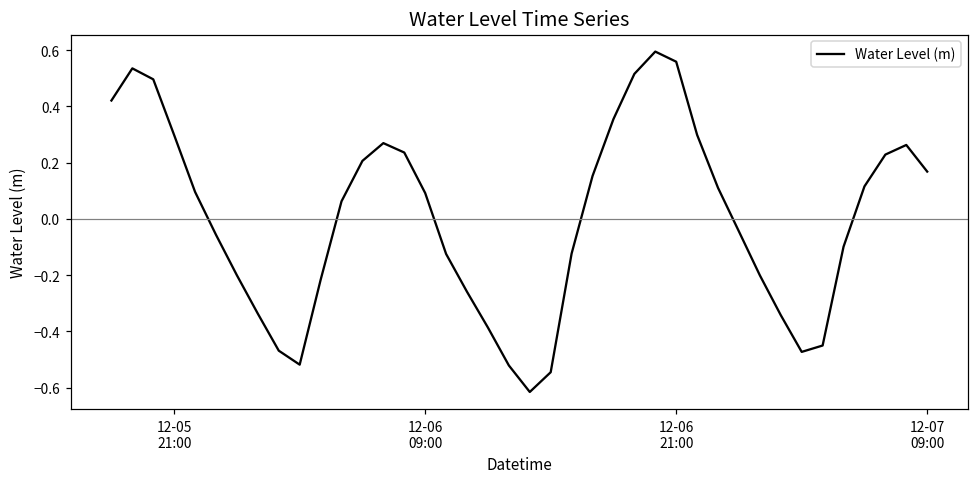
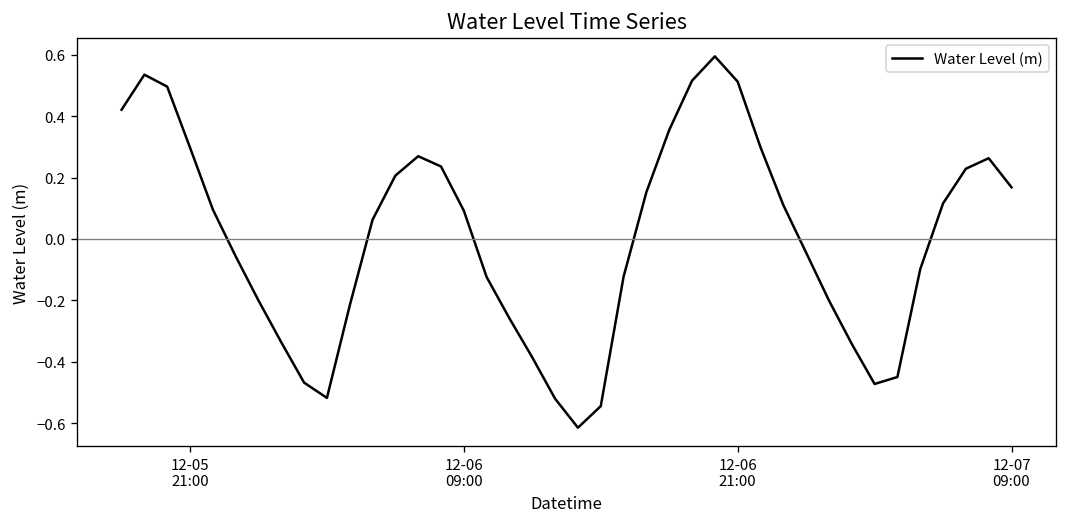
12-06 21:00: 0.56 -> 0.51
